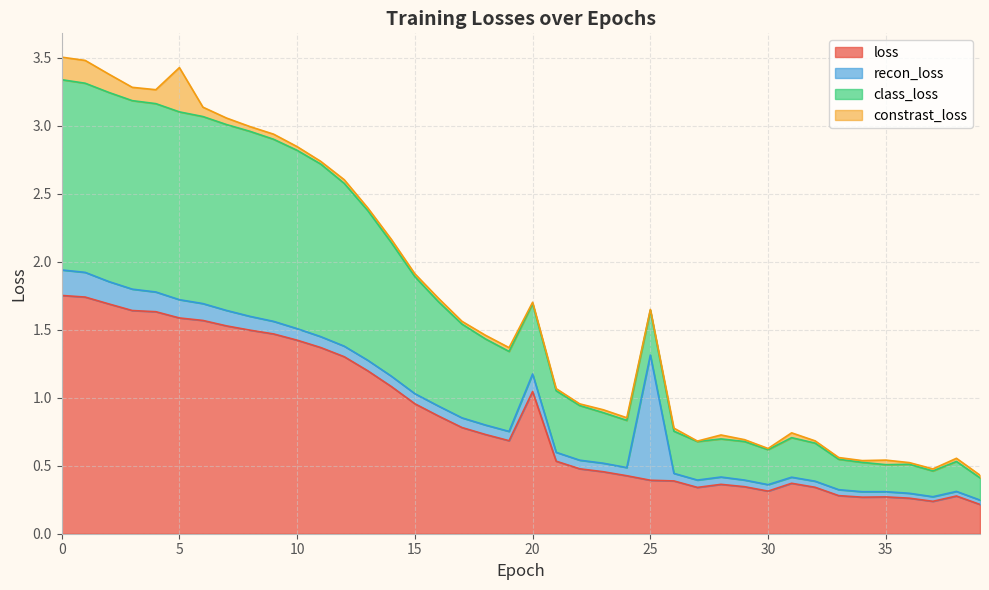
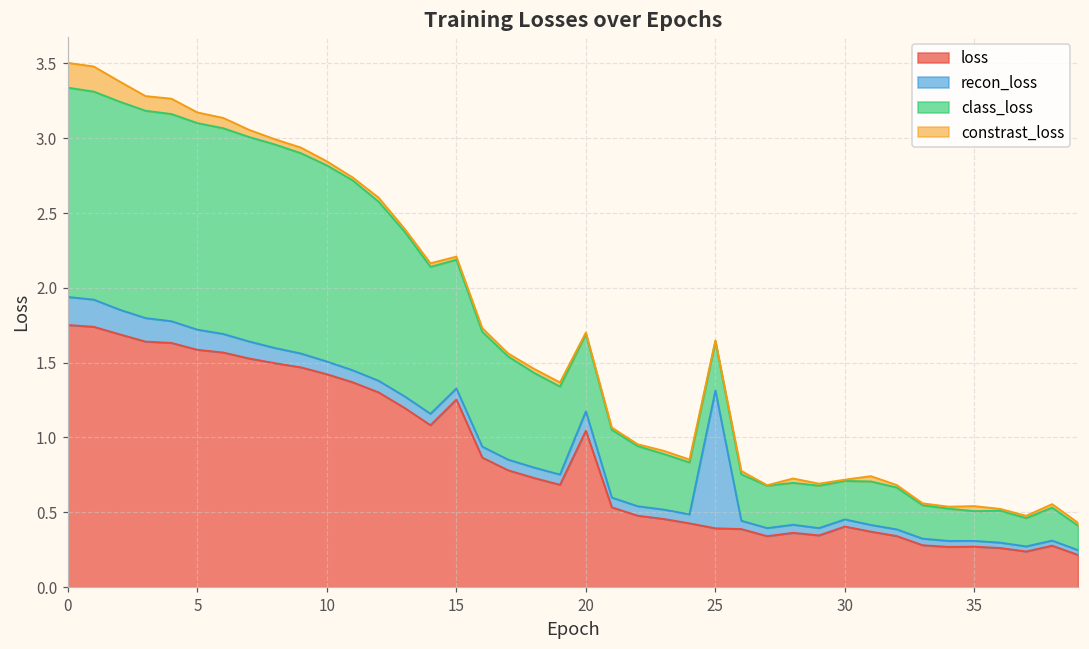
constrast_loss, 5: 0.33 -> 0.07
loss, 15: 0.96 -> 1.25
loss, 30: 0.31 -> 0.40
